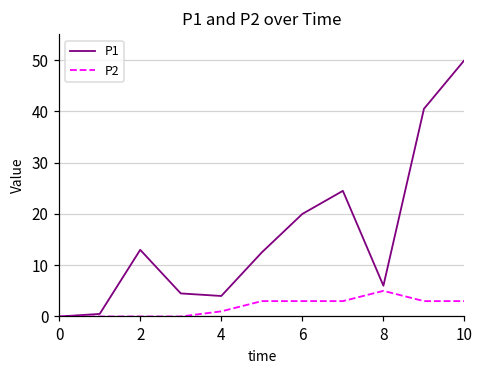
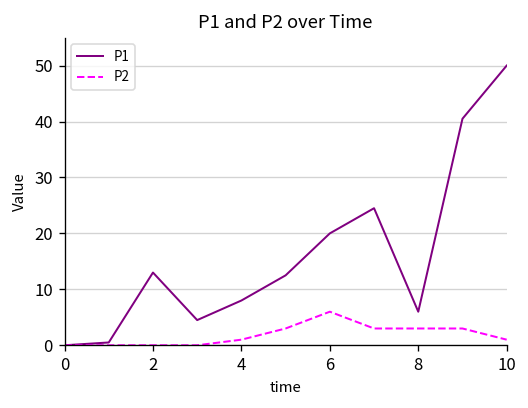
P1, 4: 4 -> 8
P2, 6: 3 -> 6
P2, 8: 5 -> 3
P2, 10: 3 -> 1
